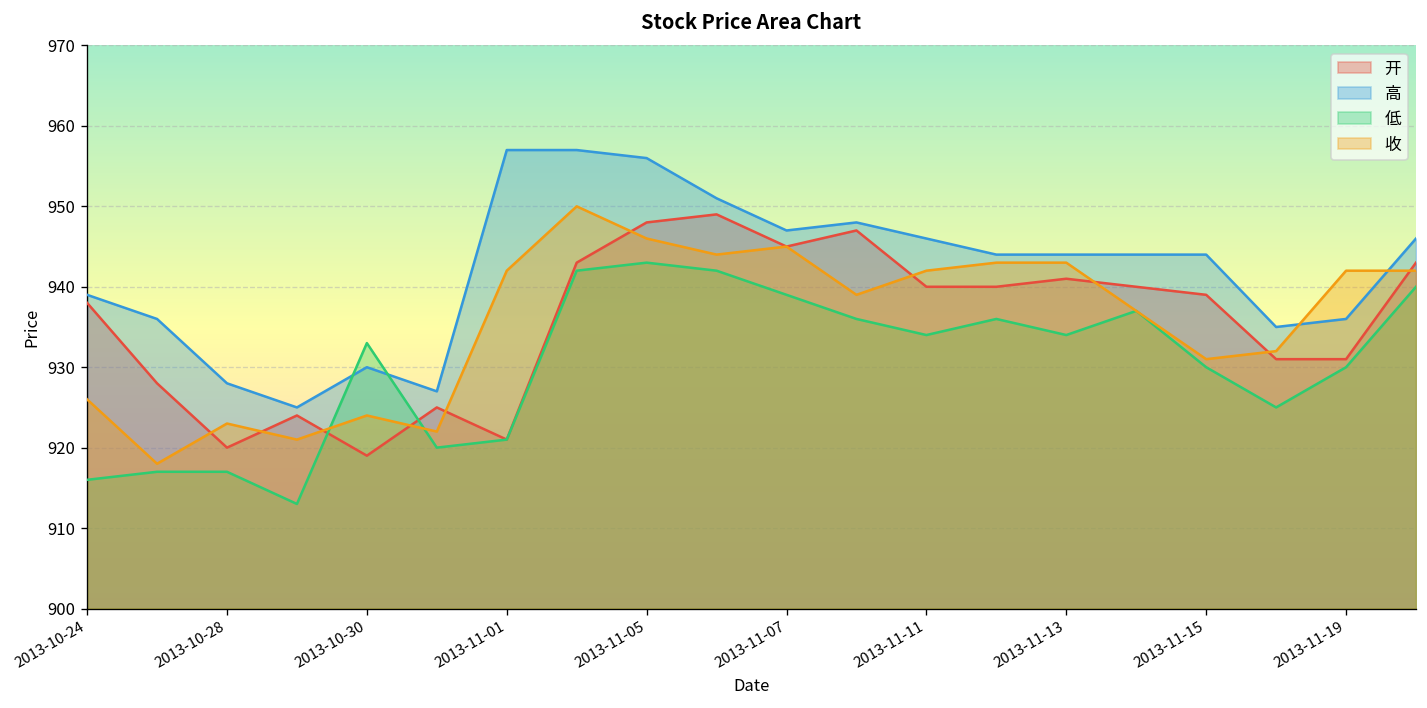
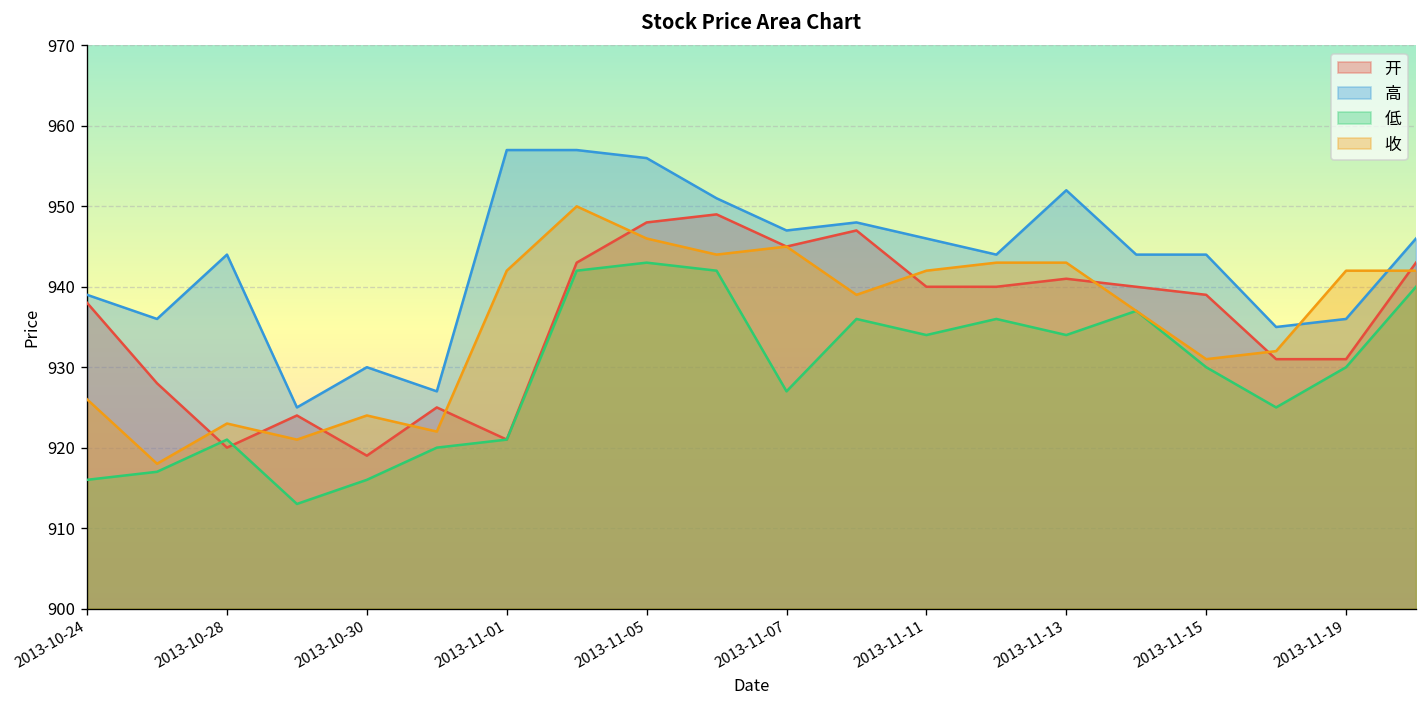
高, 2013-10-28: 928 -> 944
低, 2013-10-28: 917 -> 921
低, 2013-10-30: 933 -> 916
低, 2013-11-07: 939 -> 927
高, 2013-11-13: 944 -> 952
